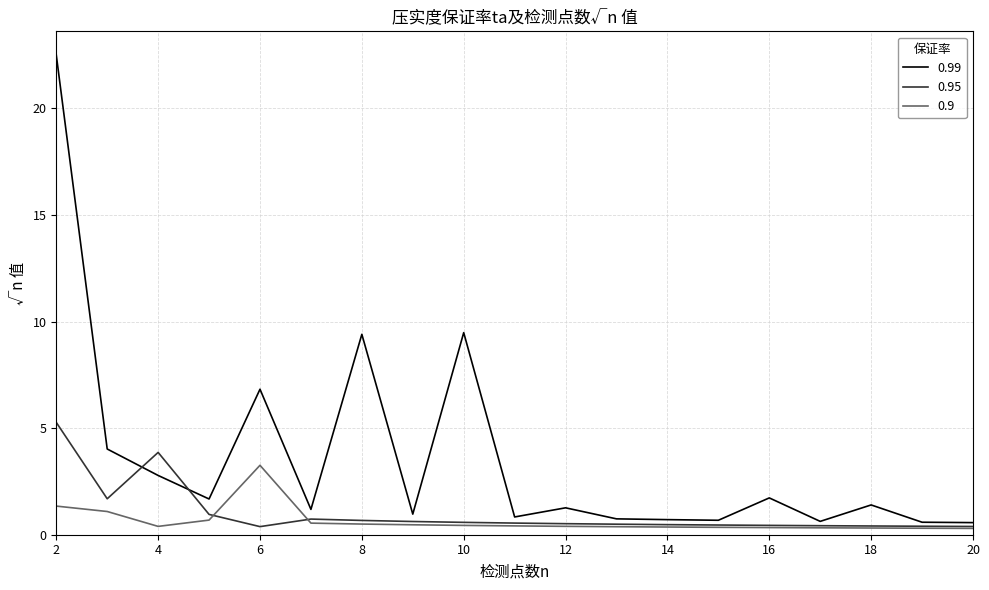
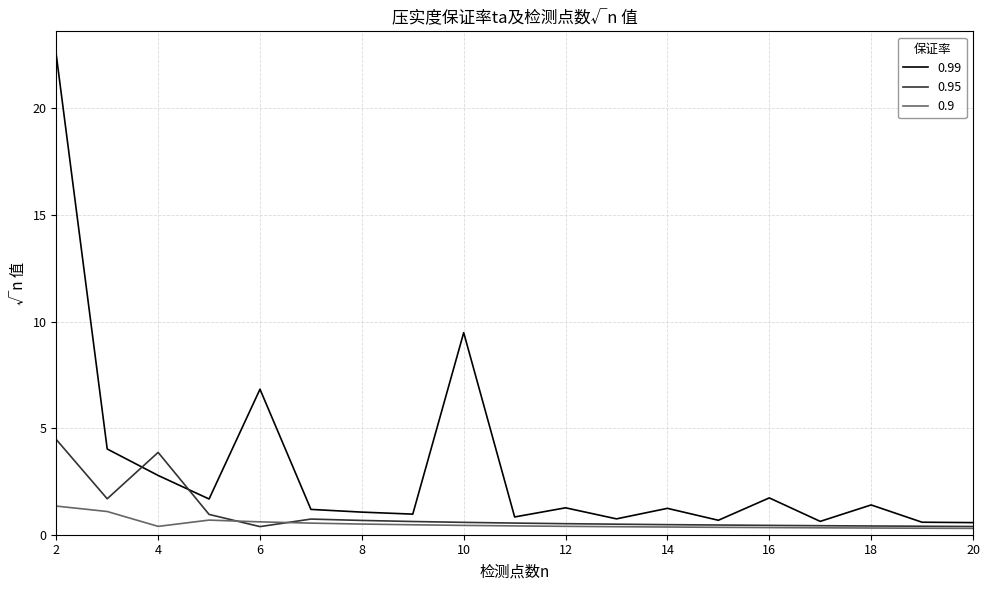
0.95, 2: 5.3 -> 4.5
0.9, 6: 3.3 -> 0.6
0.99, 8: 9.4 -> 1.1
0.99, 14: 0.7 -> 1.2
